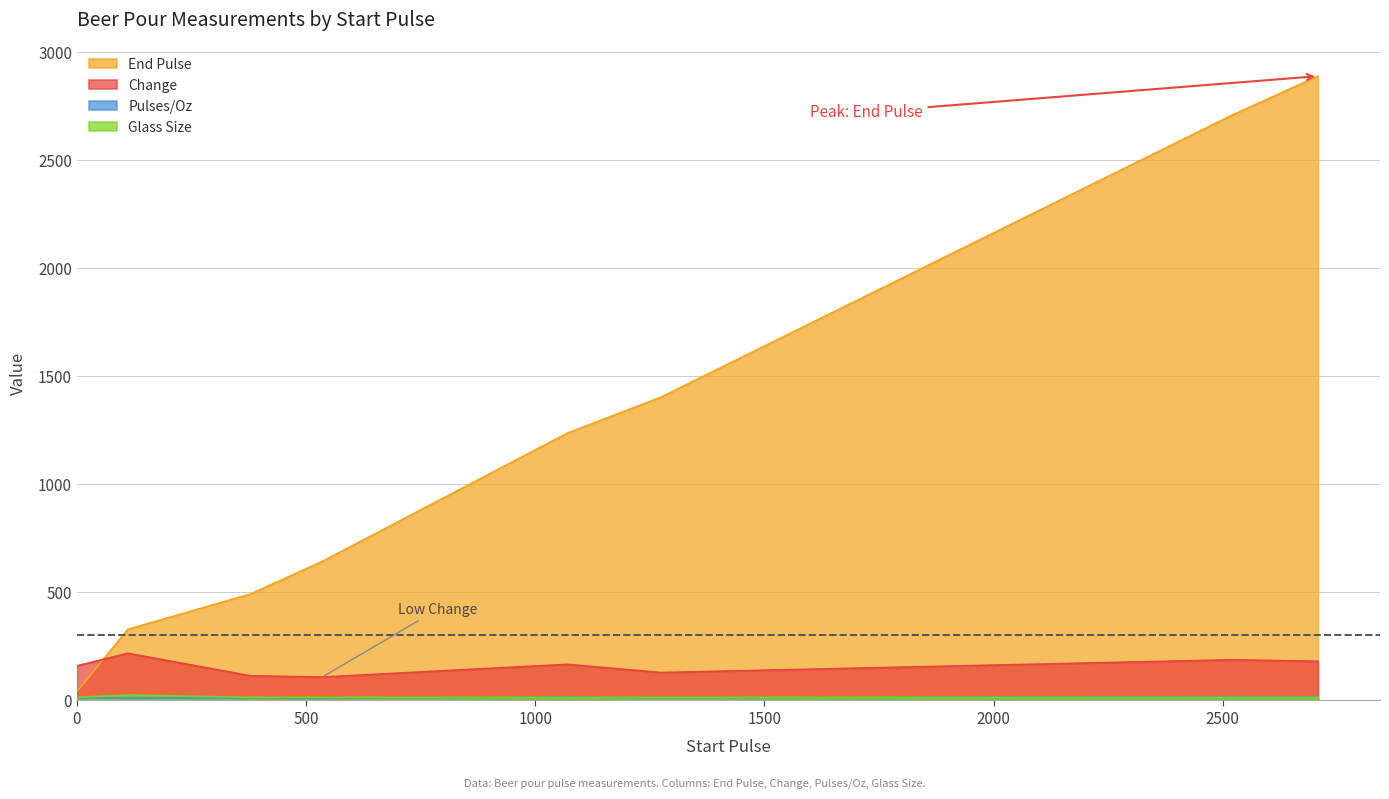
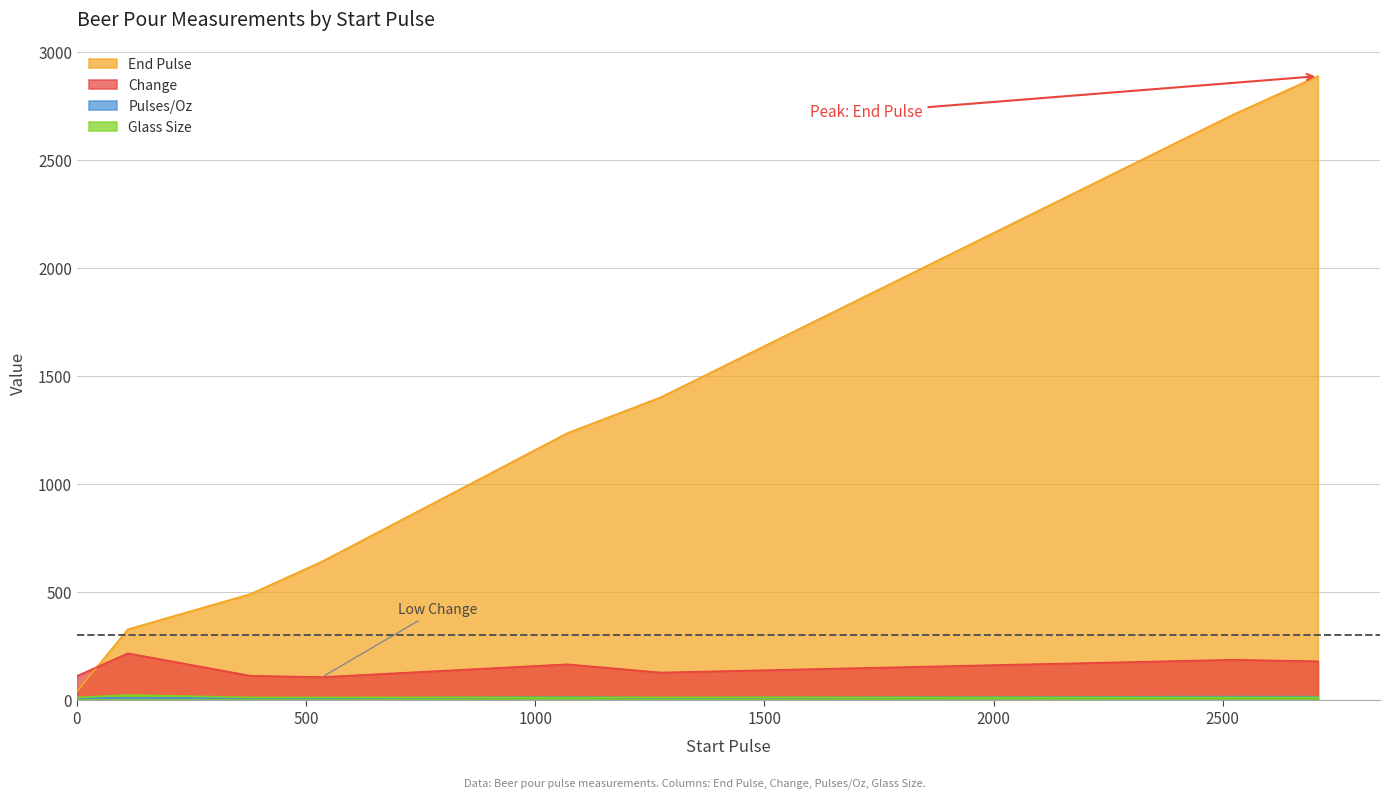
Change, 0: 160 -> 110
